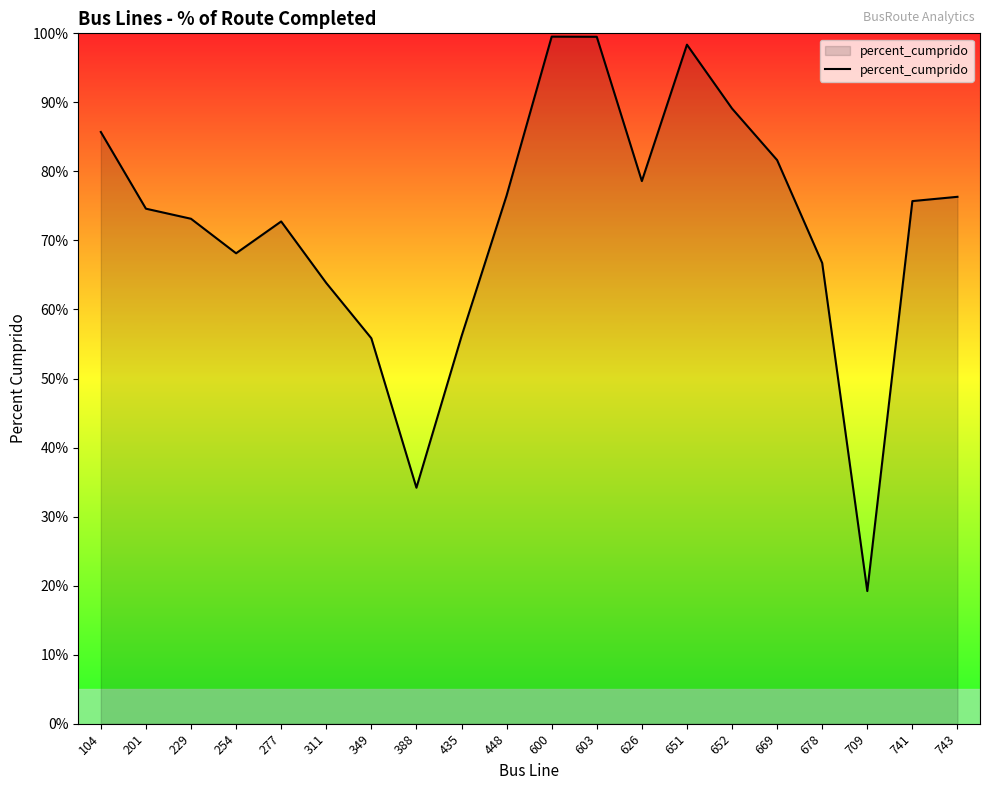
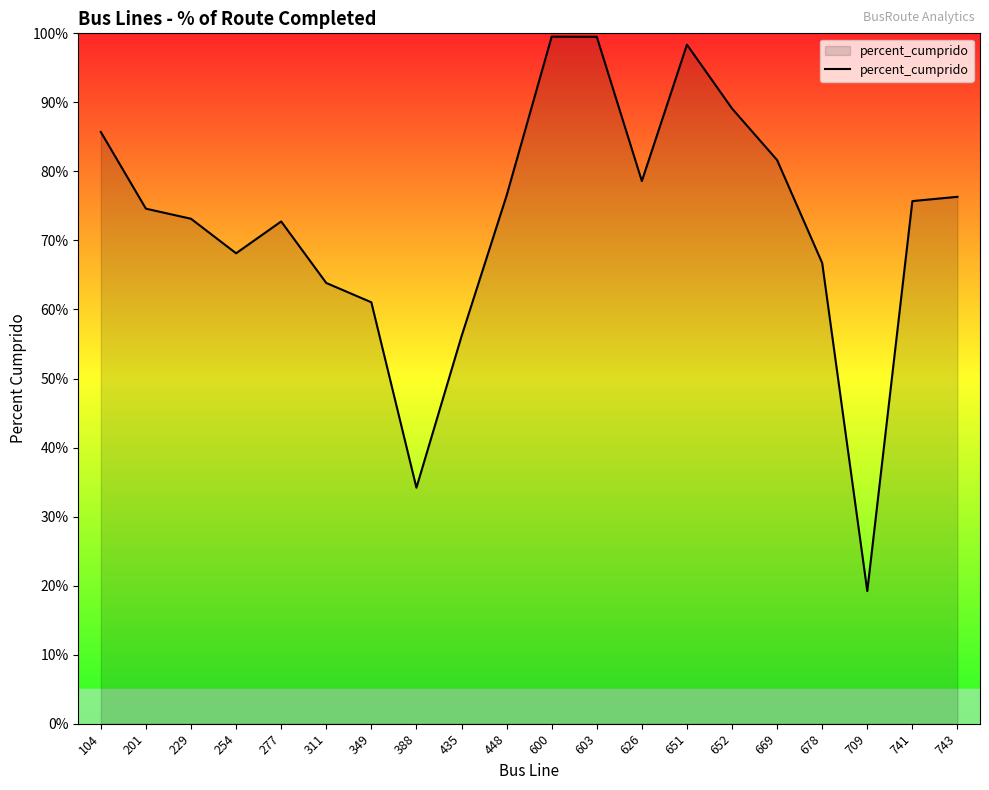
349: 56% -> 61%
